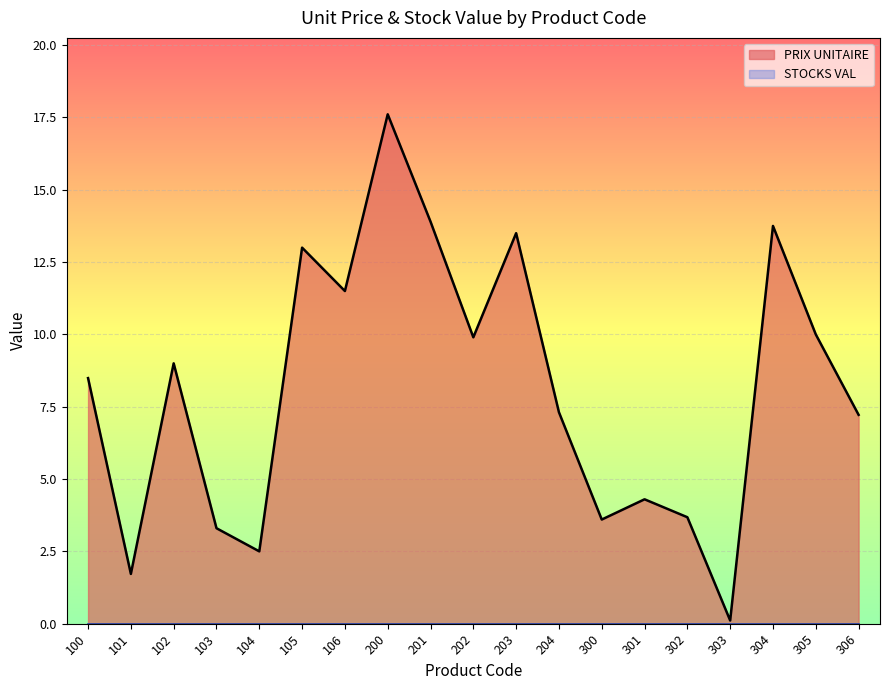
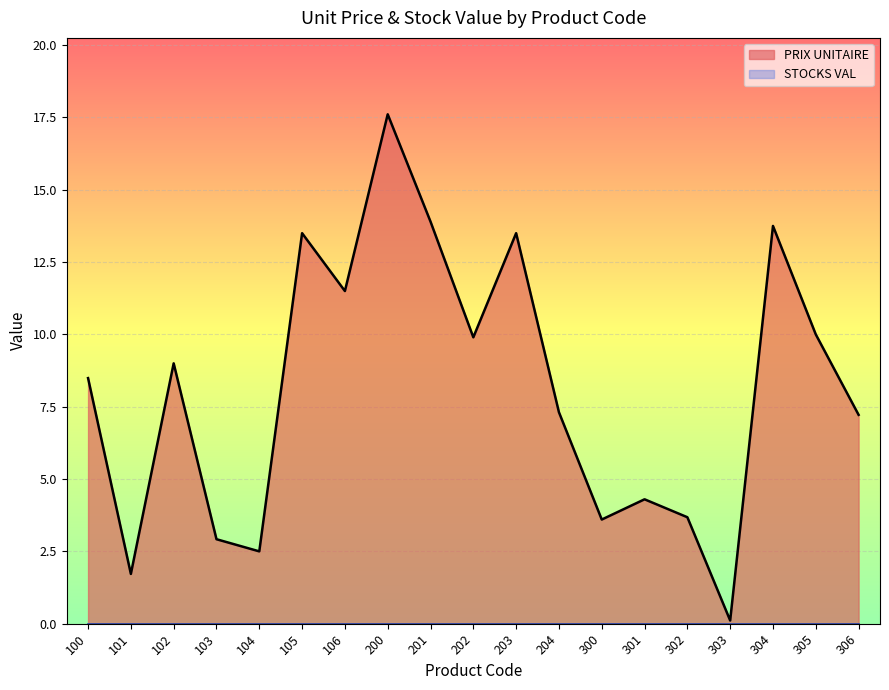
PRIX UNITAIRE, 103: 3.3 -> 2.9
PRIX UNITAIRE, 105: 13.0 -> 13.5
